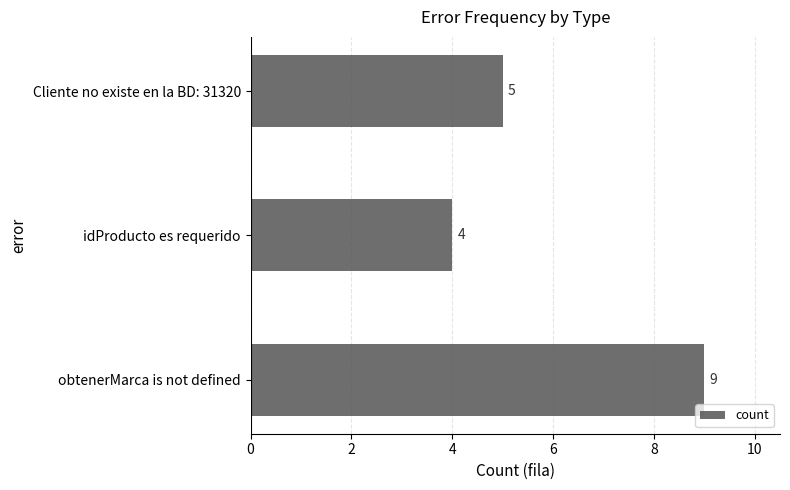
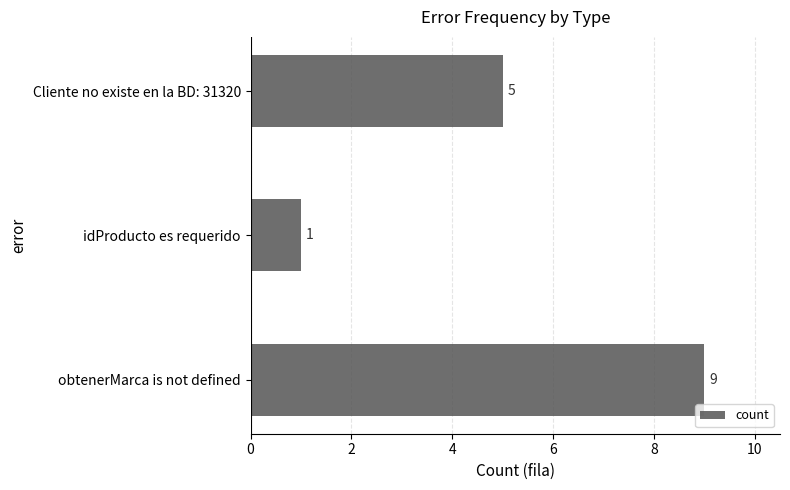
idProducto es requerido: 4 -> 1
